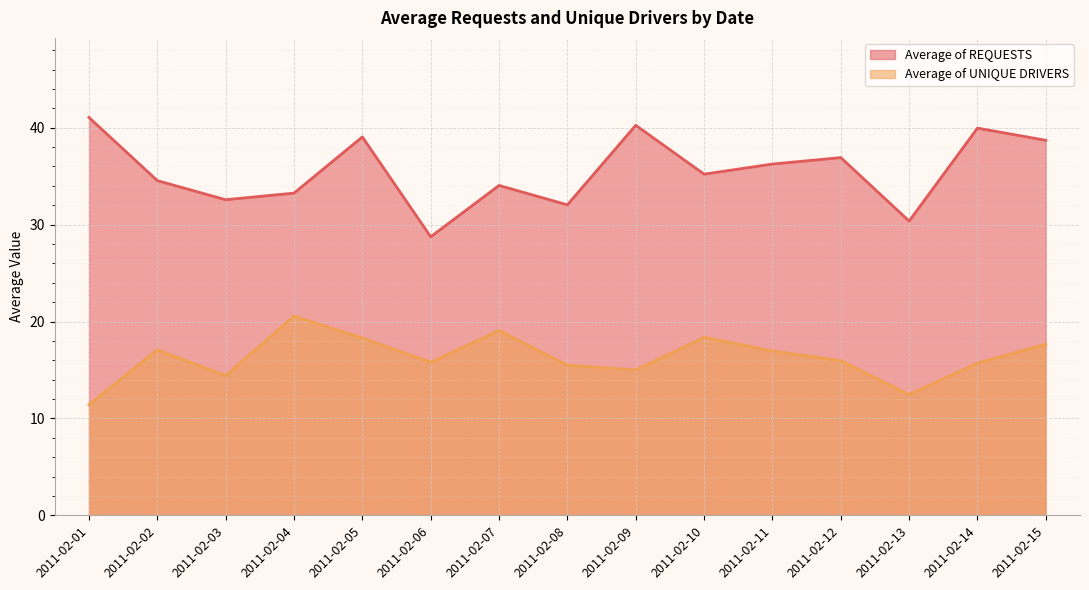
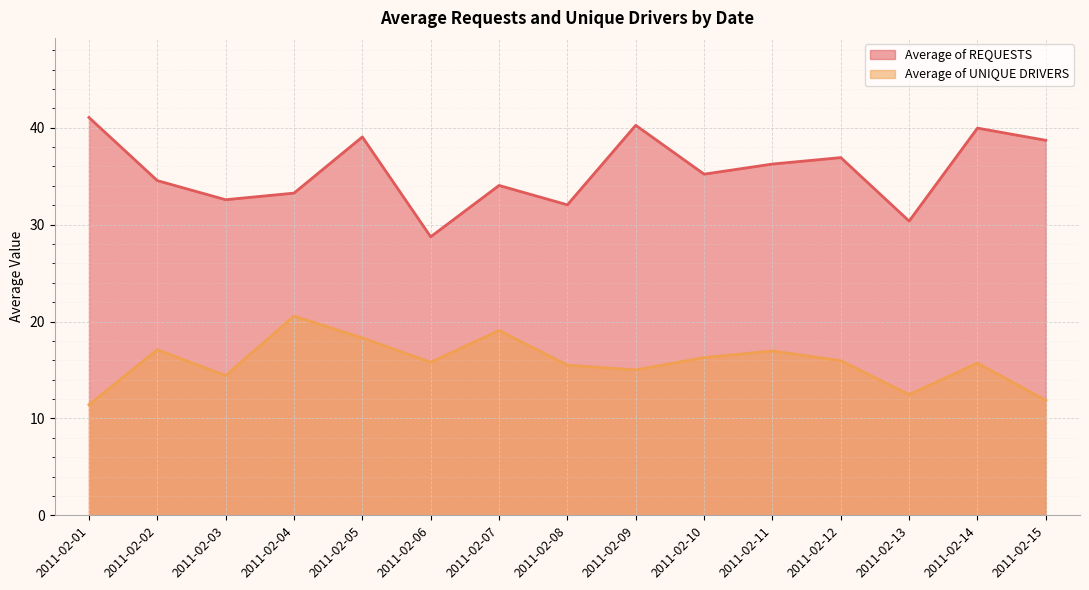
Average of UNIQUE DRIVERS, 2011-02-10: 18 -> 16
Average of UNIQUE DRIVERS, 2011-02-15: 18 -> 12
